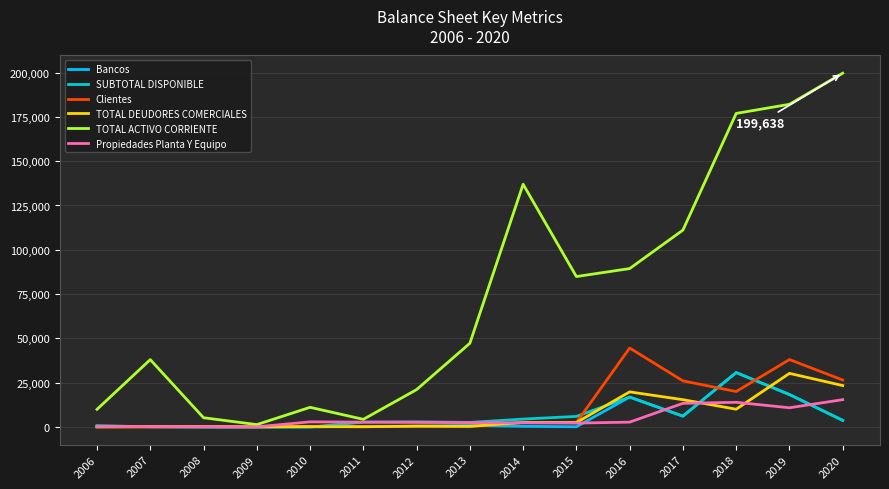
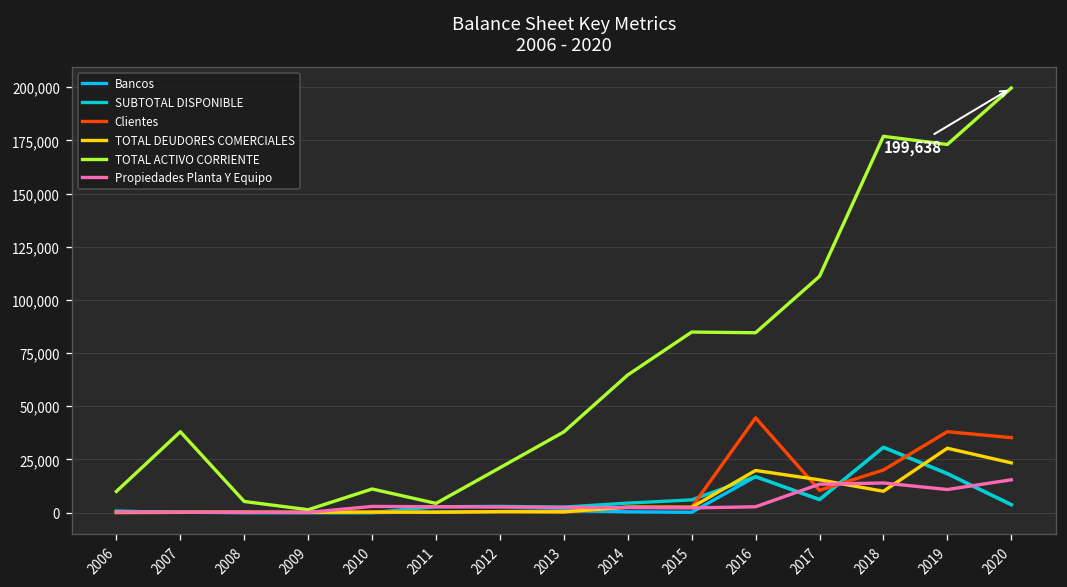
TOTAL ACTIVO CORRIENTE, 2013: 47,000 -> 38,000
TOTAL ACTIVO CORRIENTE, 2014: 137,000 -> 65,000
TOTAL ACTIVO CORRIENTE, 2016: 89,000 -> 85,000
Clientes, 2017: 26,000 -> 10,000
TOTAL ACTIVO CORRIENTE, 2019: 182,000 -> 173,000
Clientes, 2020: 27,000 -> 35,000
